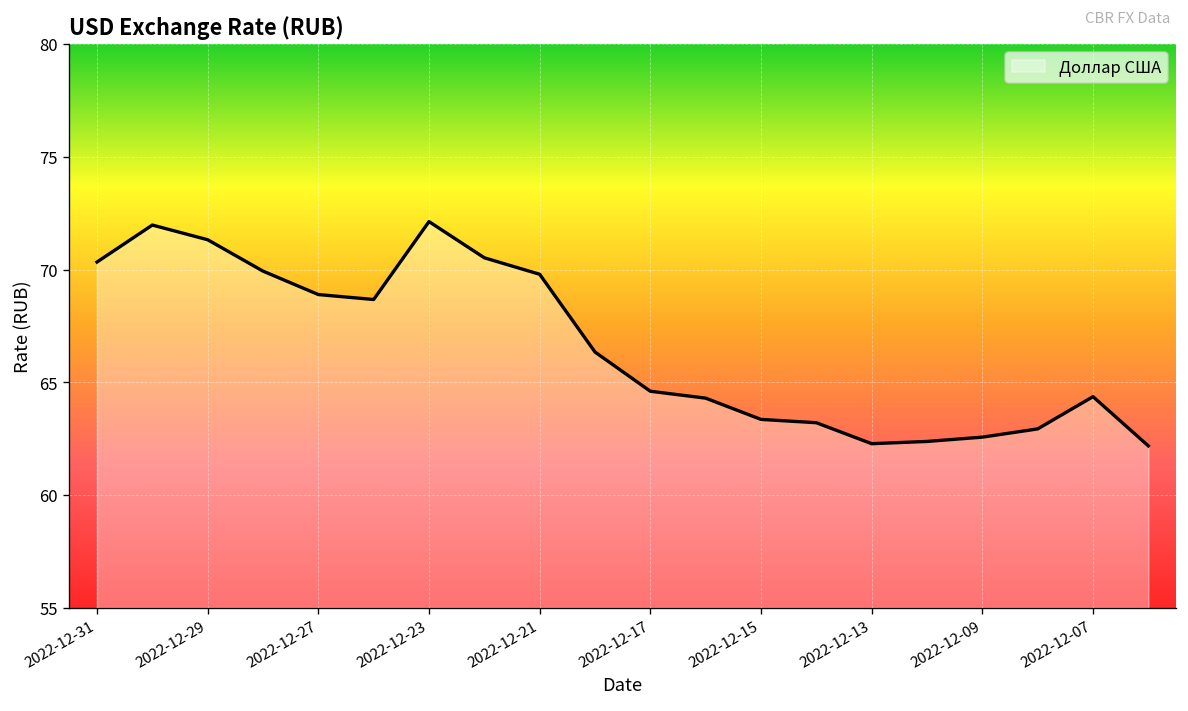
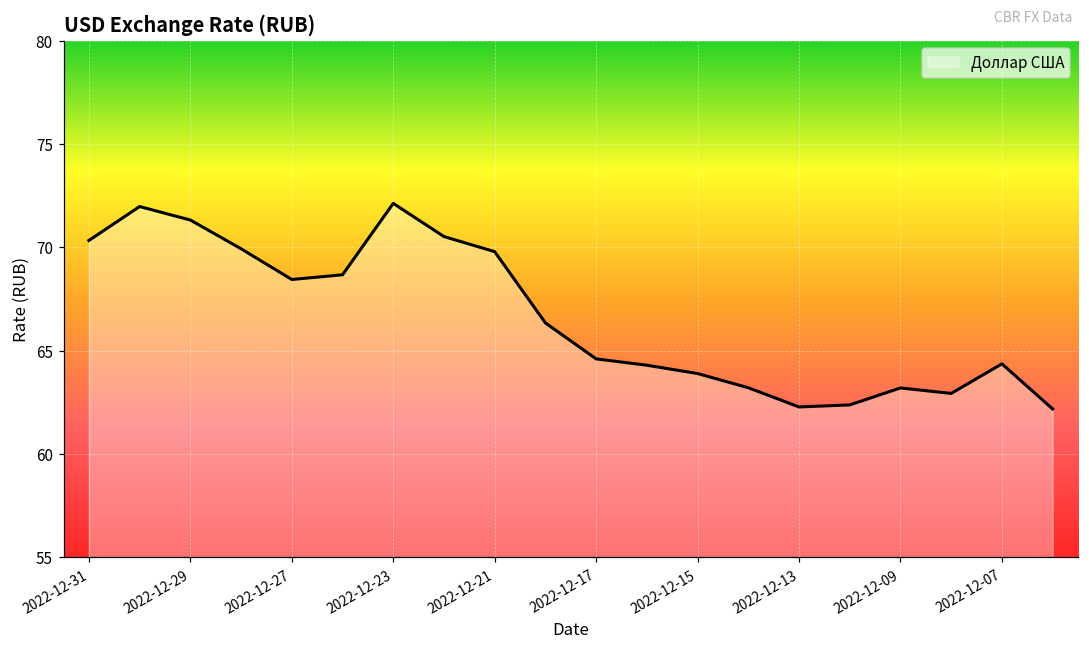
2022-12-27: 68.9 -> 68.4
2022-12-15: 63.4 -> 63.9
2022-12-09: 62.6 -> 63.2
